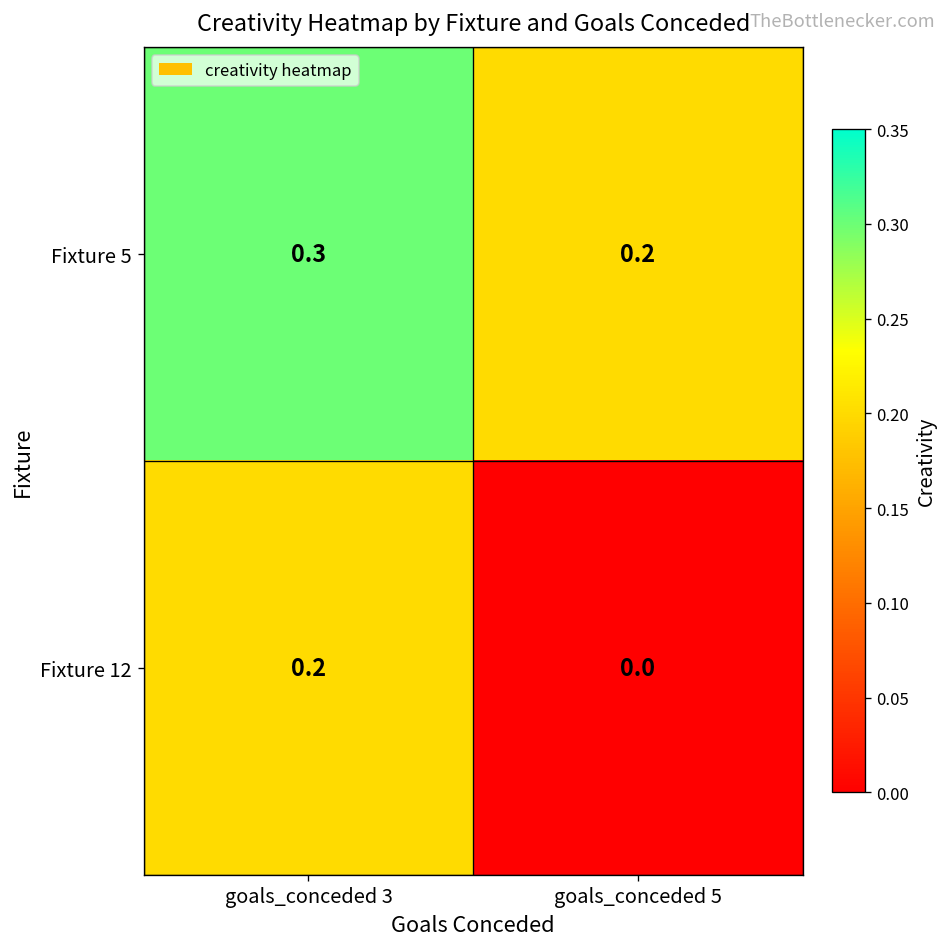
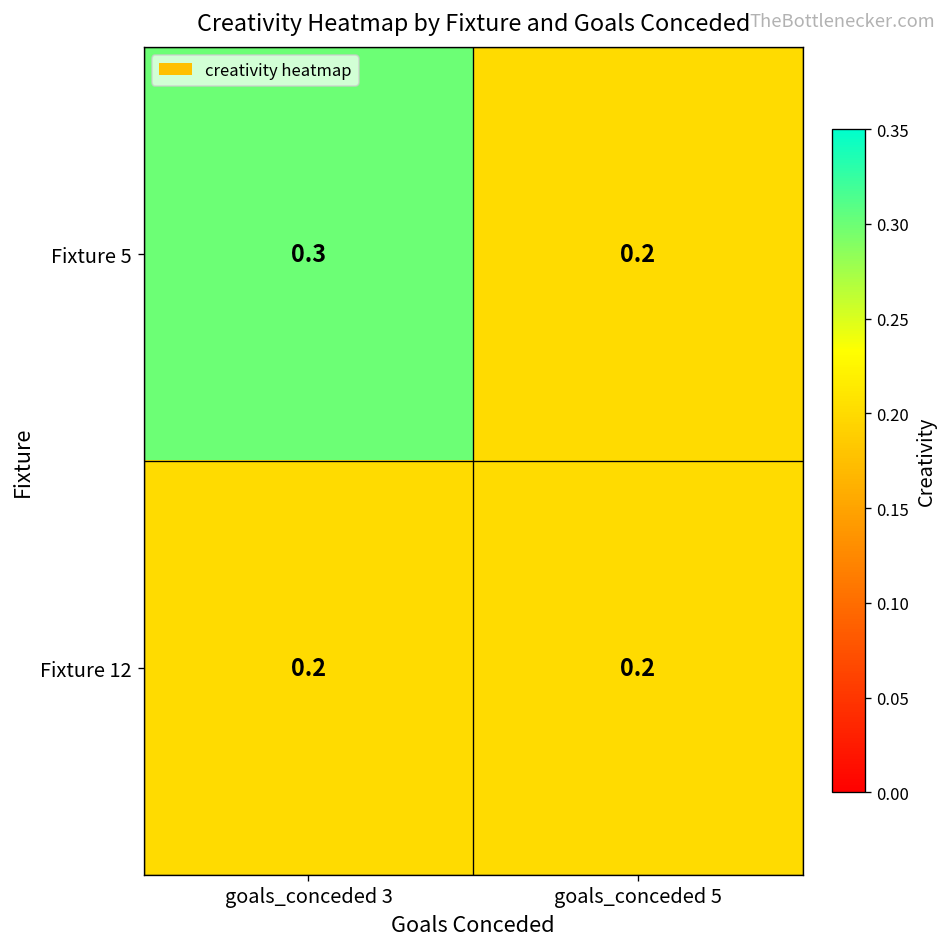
Fixture 12, goals_conceded 5: 0.0 -> 0.2
